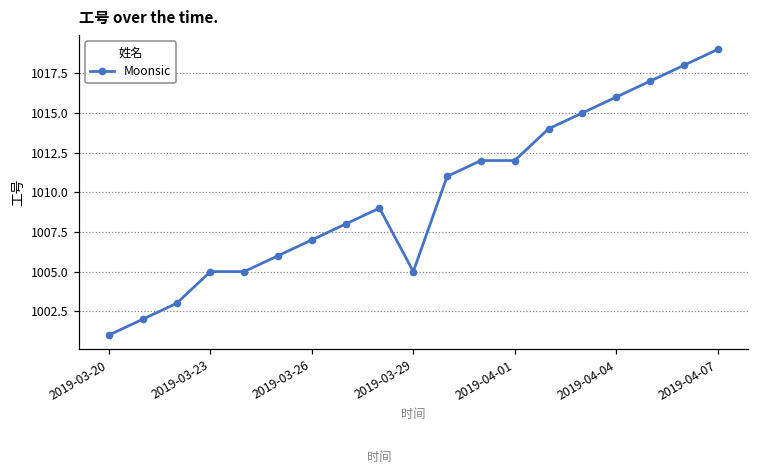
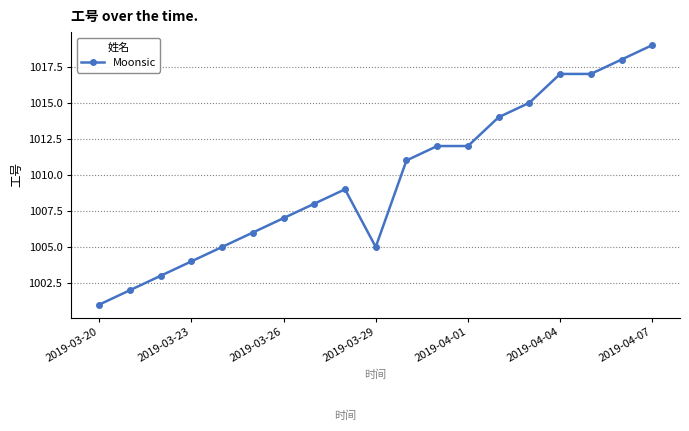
2019-03-23: 1005 -> 1004
2019-04-04: 1016 -> 1017
